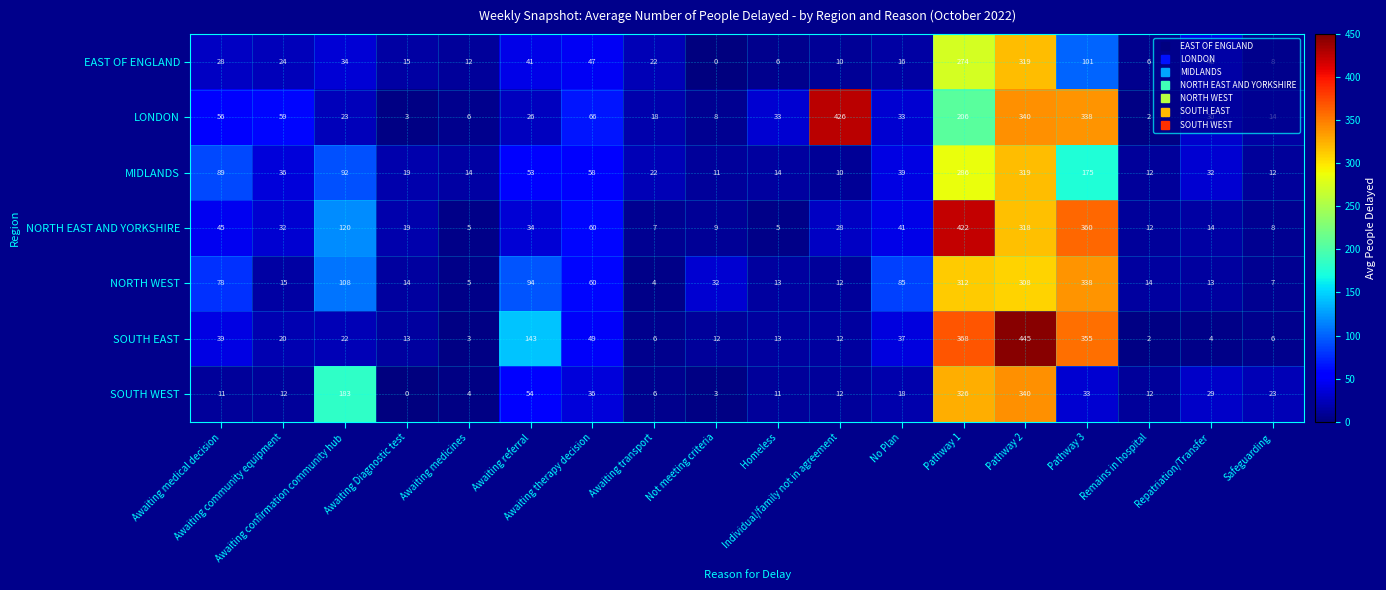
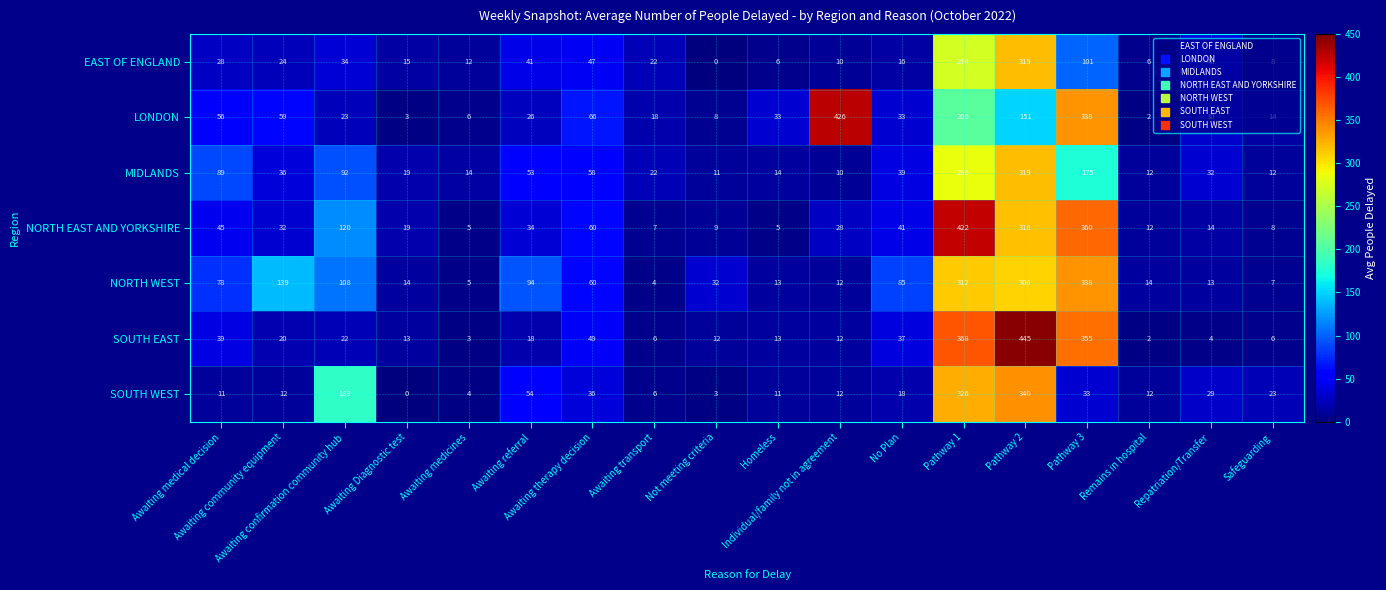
LONDON, Pathway 2: 340 -> 151
NORTH WEST, Awaiting community equipment: 15 -> 139
SOUTH EAST, Awaiting referral: 143 -> 18
